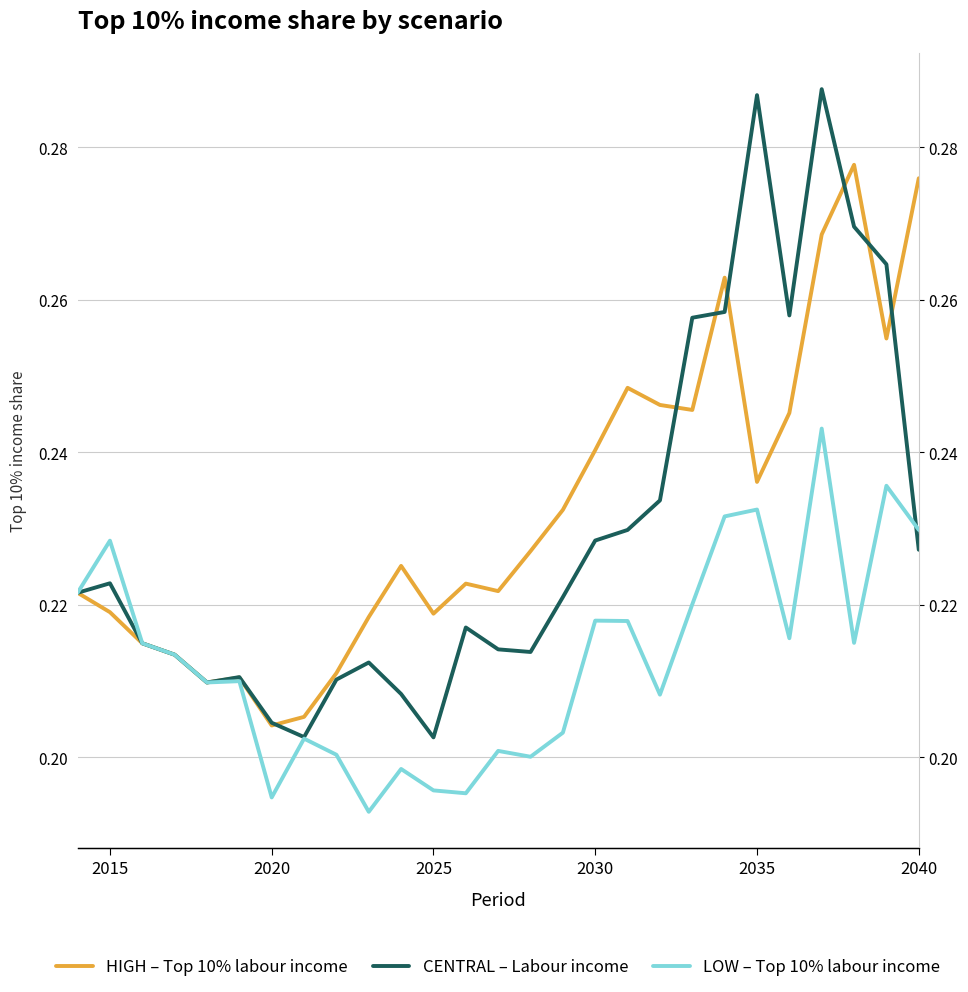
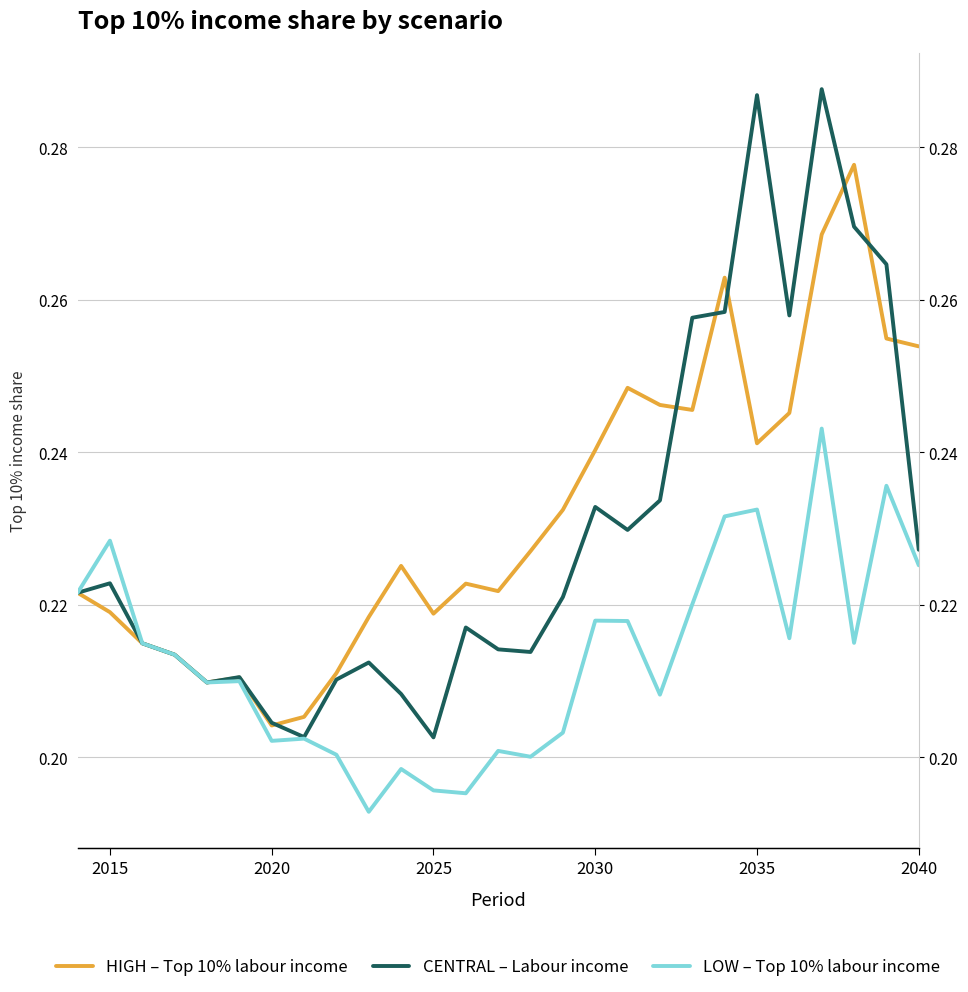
LOW – Top 10% labour income, 2020: 0.195 -> 0.202
CENTRAL – Labour income, 2030: 0.228 -> 0.233
HIGH – Top 10% labour income, 2035: 0.236 -> 0.241
HIGH – Top 10% labour income, 2040: 0.276 -> 0.254
LOW – Top 10% labour income, 2040: 0.230 -> 0.225
